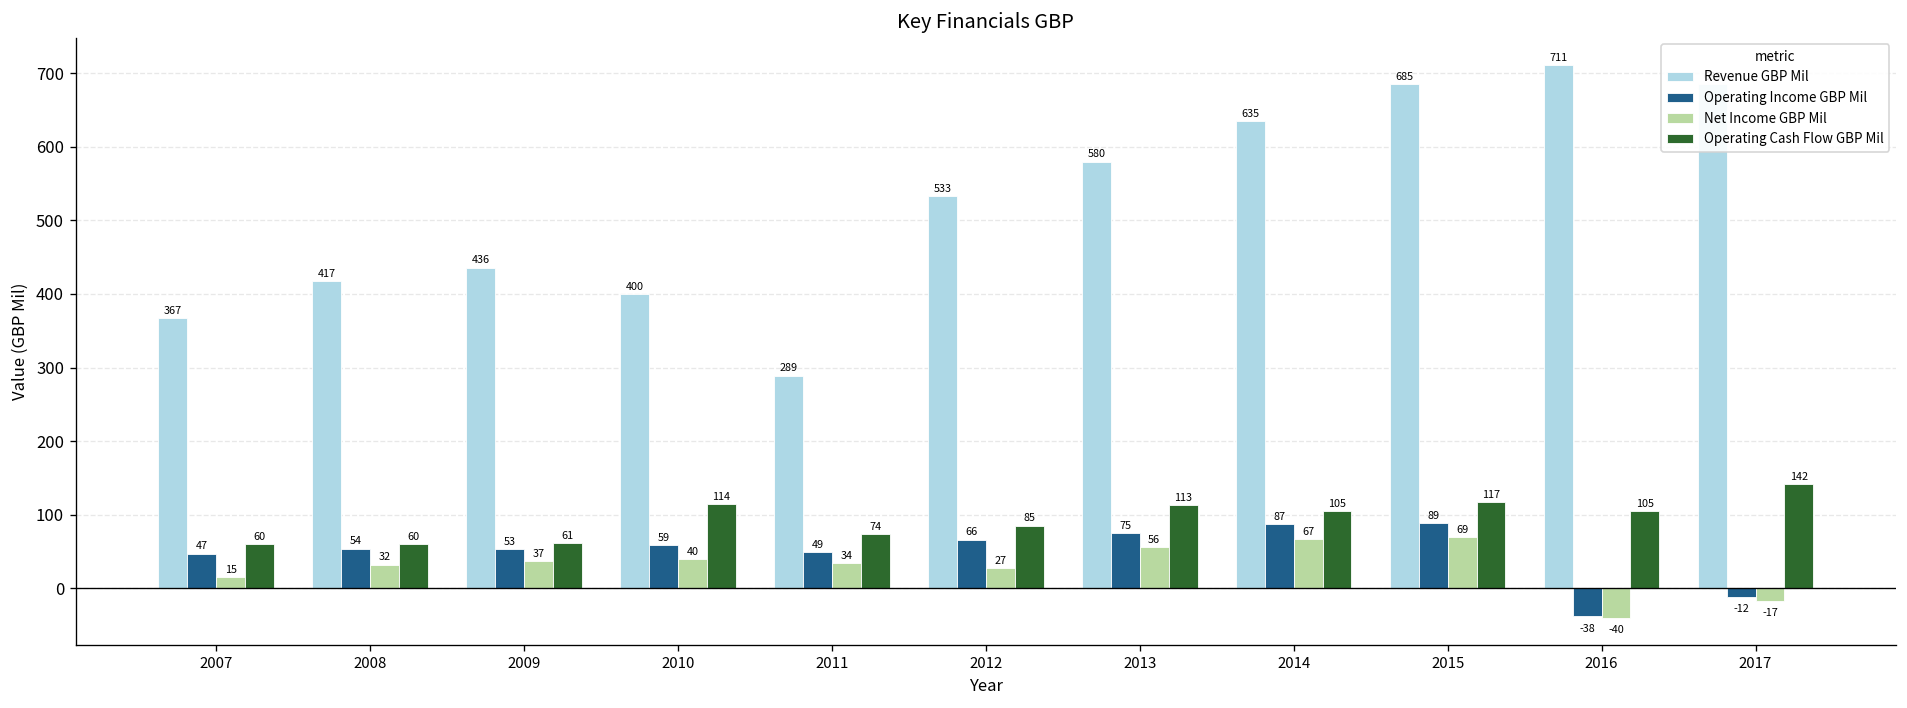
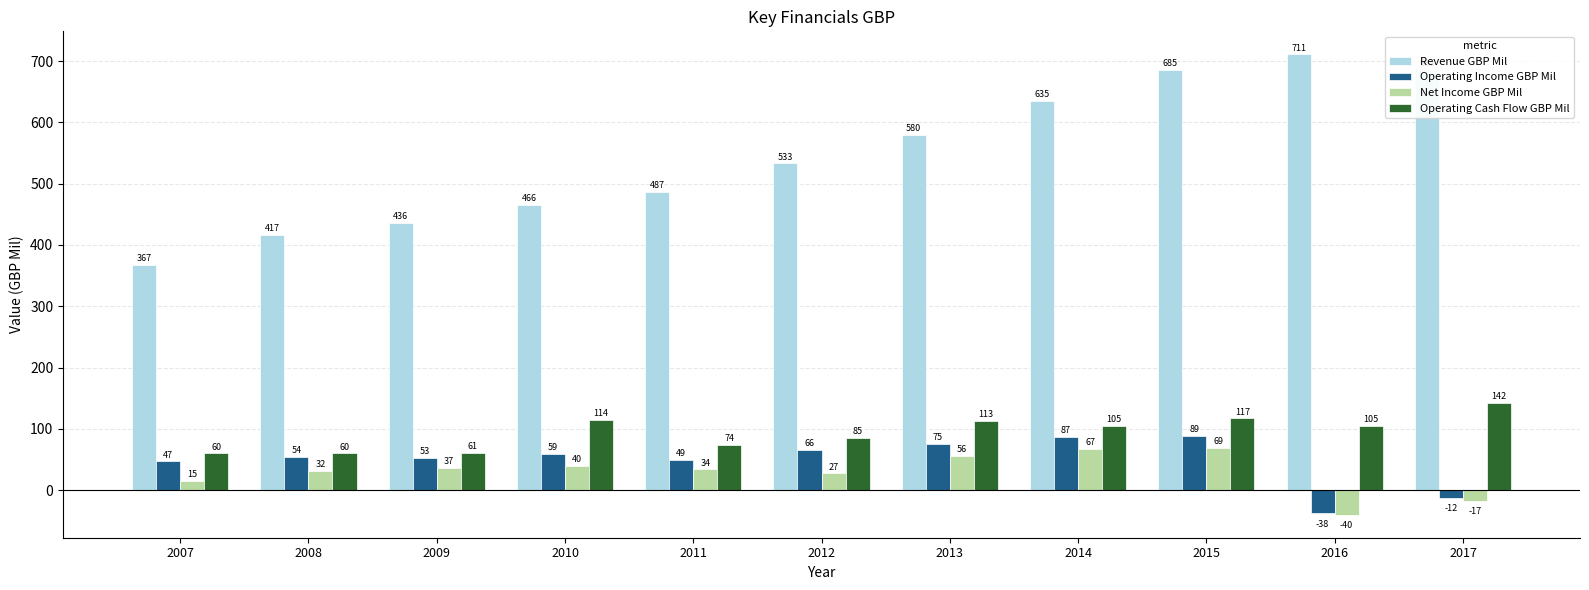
Revenue GBP Mil, 2010: 400 -> 466
Revenue GBP Mil, 2011: 289 -> 487
